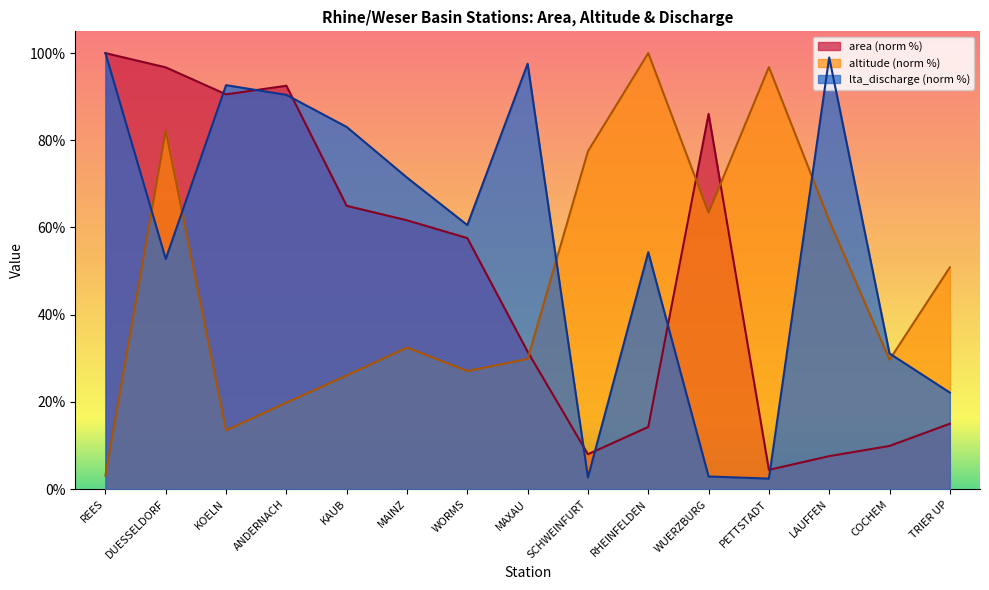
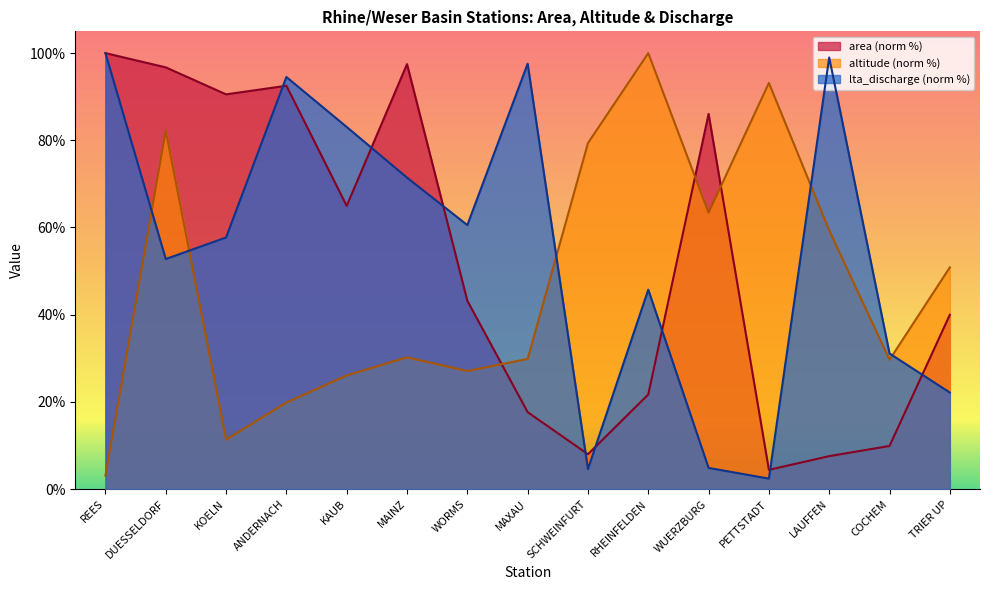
altitude (norm %), KOELN: 13% -> 11%
lta_discharge (norm %), KOELN: 93% -> 58%
lta_discharge (norm %), ANDERNACH: 90% -> 95%
area (norm %), MAINZ: 62% -> 97%
altitude (norm %), MAINZ: 32% -> 30%
area (norm %), WORMS: 58% -> 43%
area (norm %), MAXAU: 32% -> 18%
altitude (norm %), SCHWEINFURT: 77% -> 79%
lta_discharge (norm %), SCHWEINFURT: 3% -> 5%
area (norm %), RHEINFELDEN: 14% -> 22%
lta_discharge (norm %), RHEINFELDEN: 54% -> 46%
lta_discharge (norm %), WUERZBURG: 3% -> 5%
altitude (norm %), PETTSTADT: 97% -> 93%
altitude (norm %), LAUFFEN: 62% -> 59%
area (norm %), TRIER UP: 15% -> 40%
